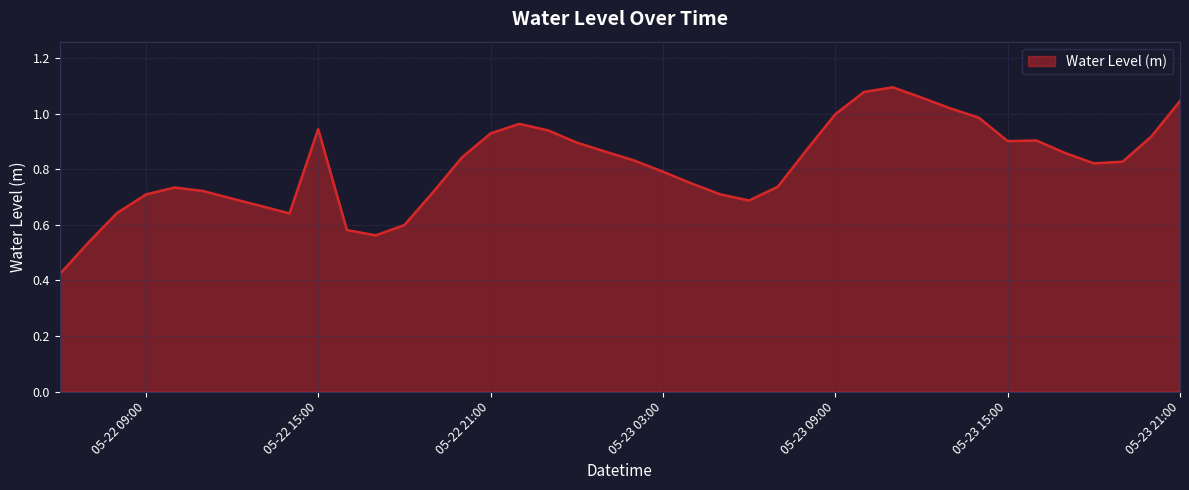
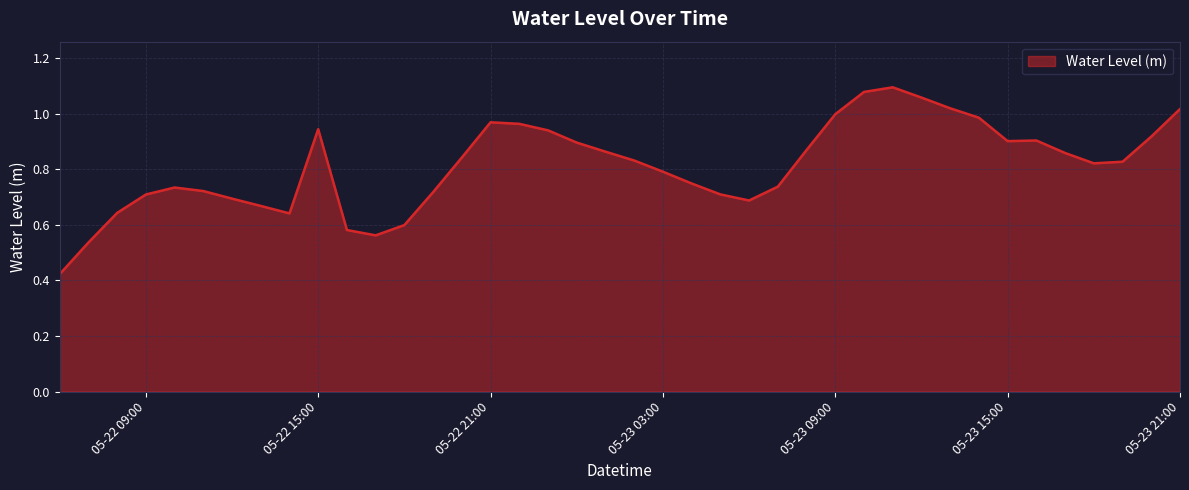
05-22 21:00: 0.93 -> 0.97
05-23 21:00: 1.05 -> 1.02
